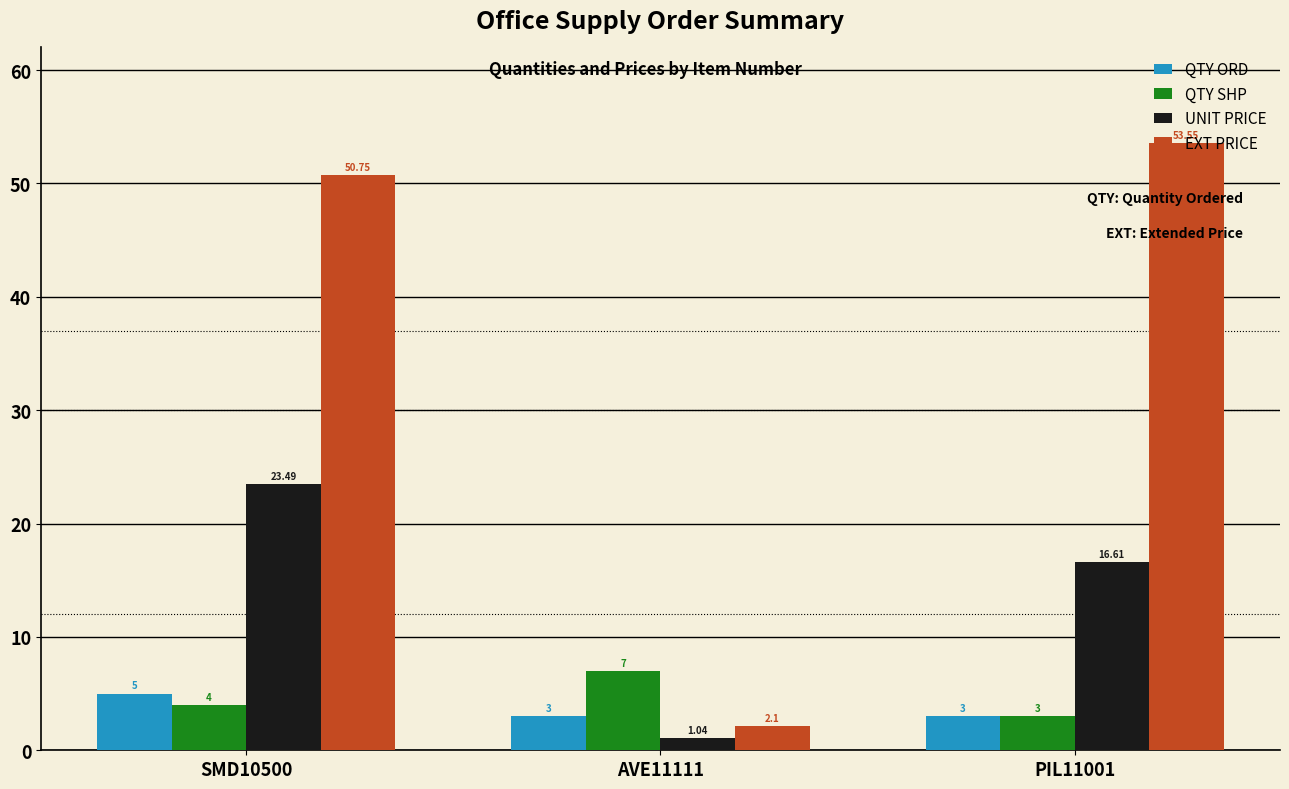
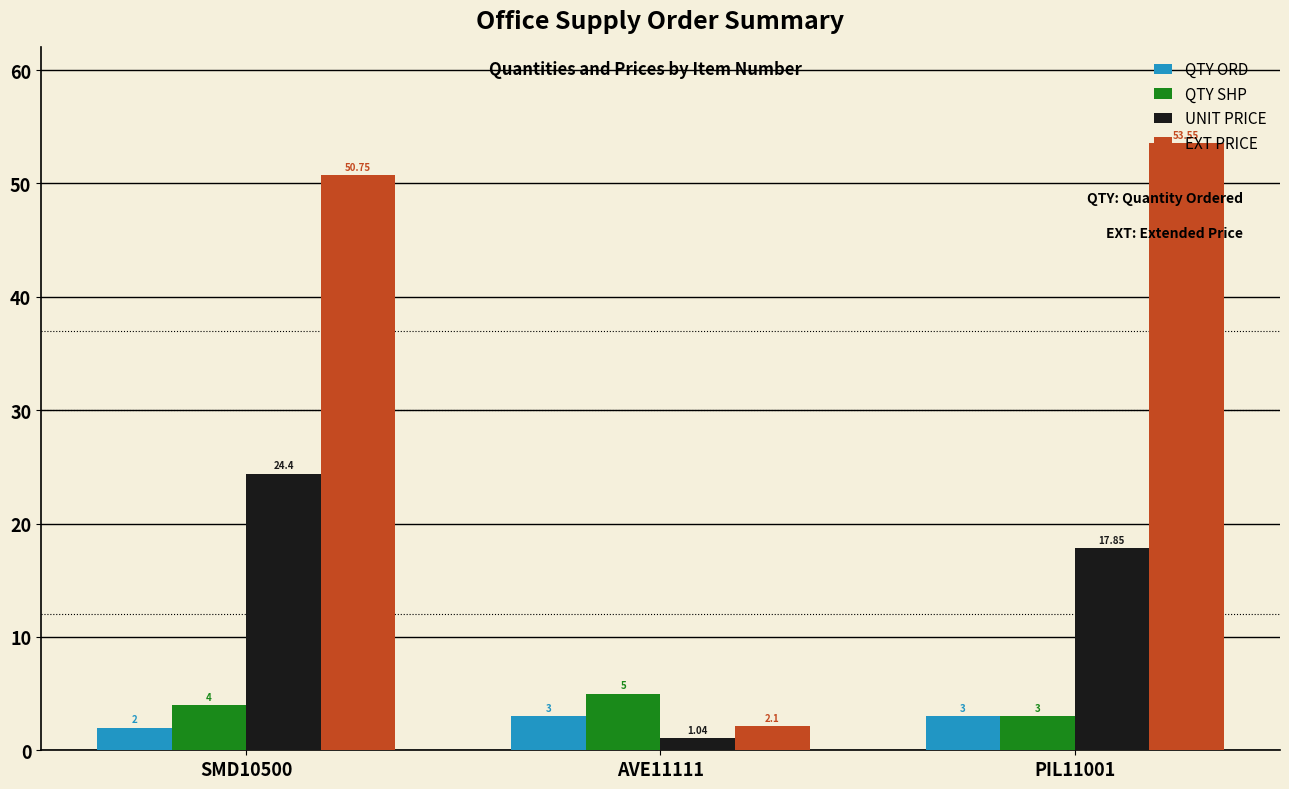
QTY ORD, SMD10500: 5 -> 2
UNIT PRICE, SMD10500: 23.49 -> 24.4
QTY SHP, AVE11111: 7 -> 5
UNIT PRICE, PIL11001: 16.61 -> 17.85
